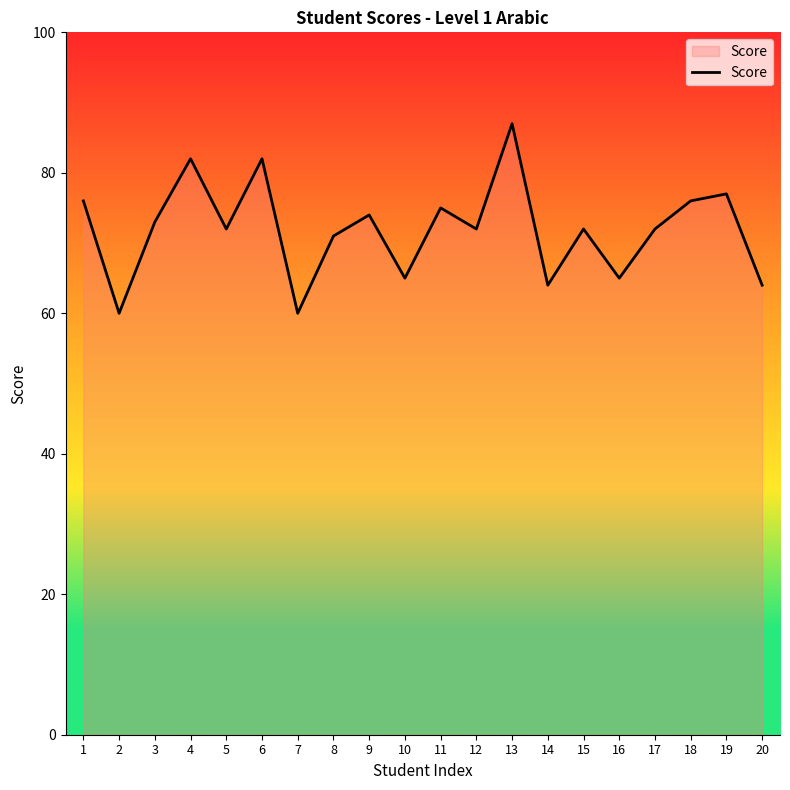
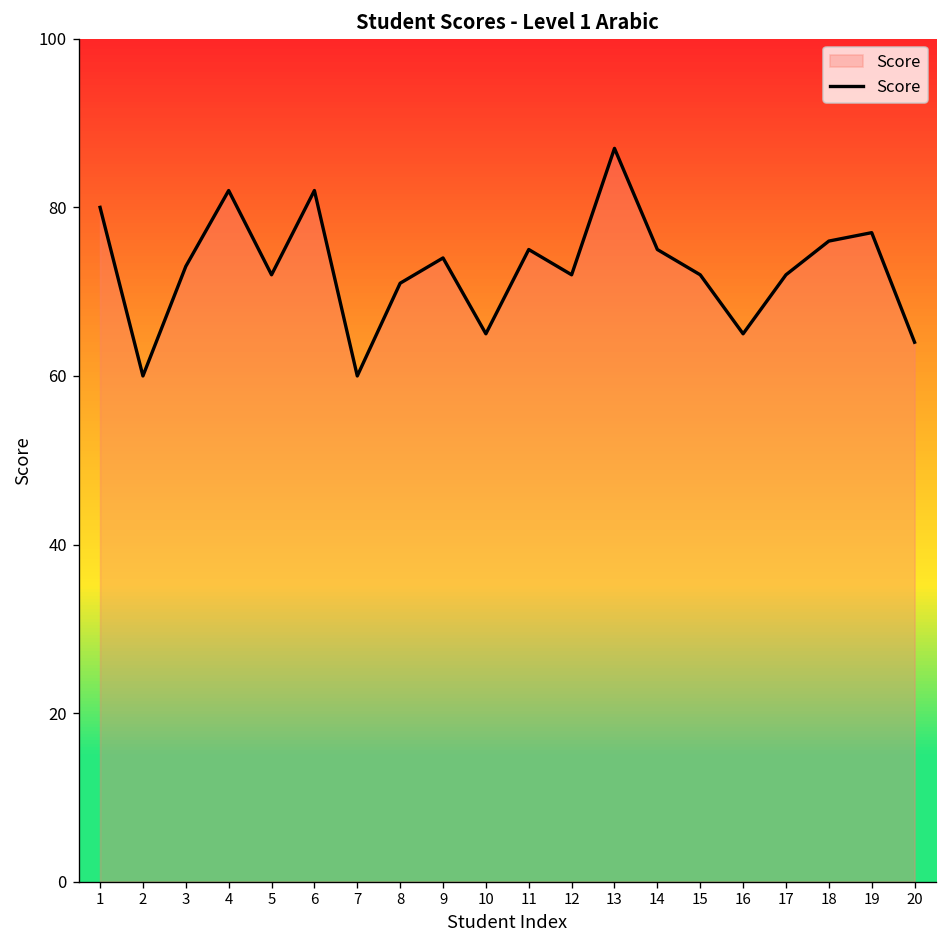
1: 76 -> 80
14: 64 -> 75
